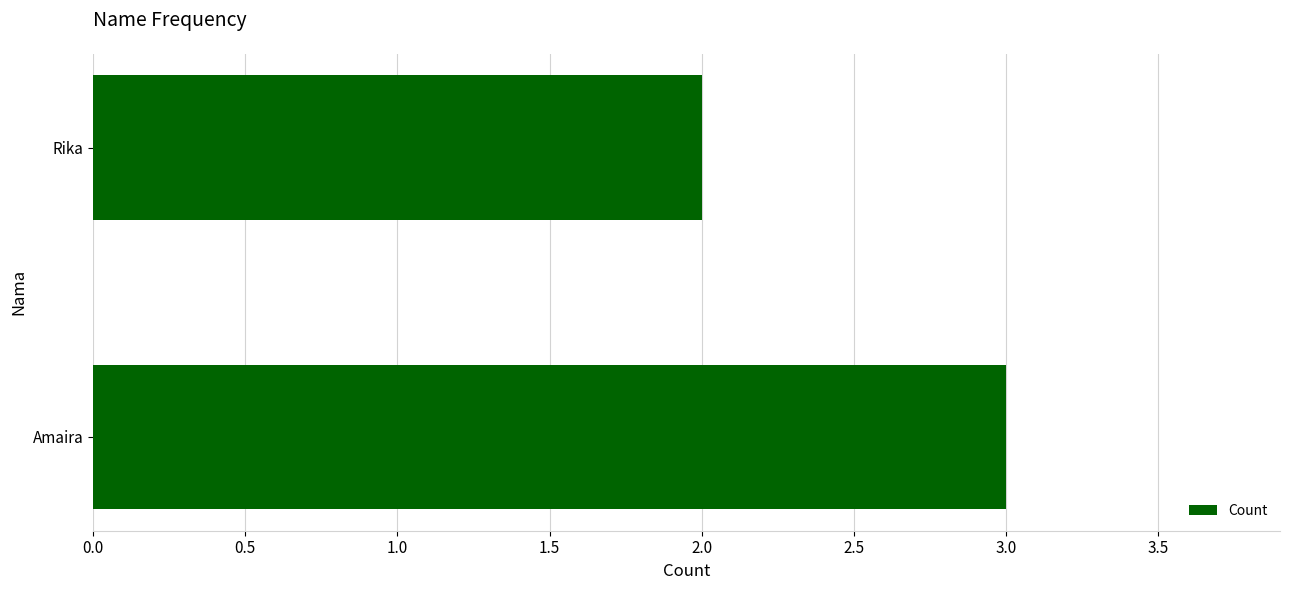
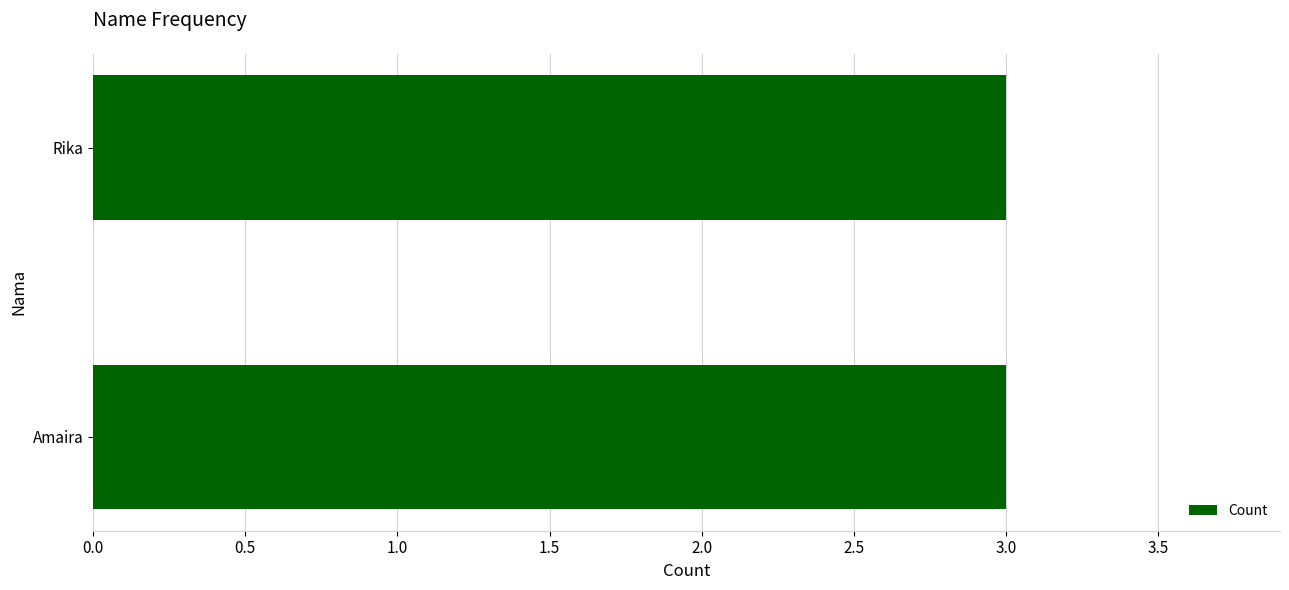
Rika: 2 -> 3
